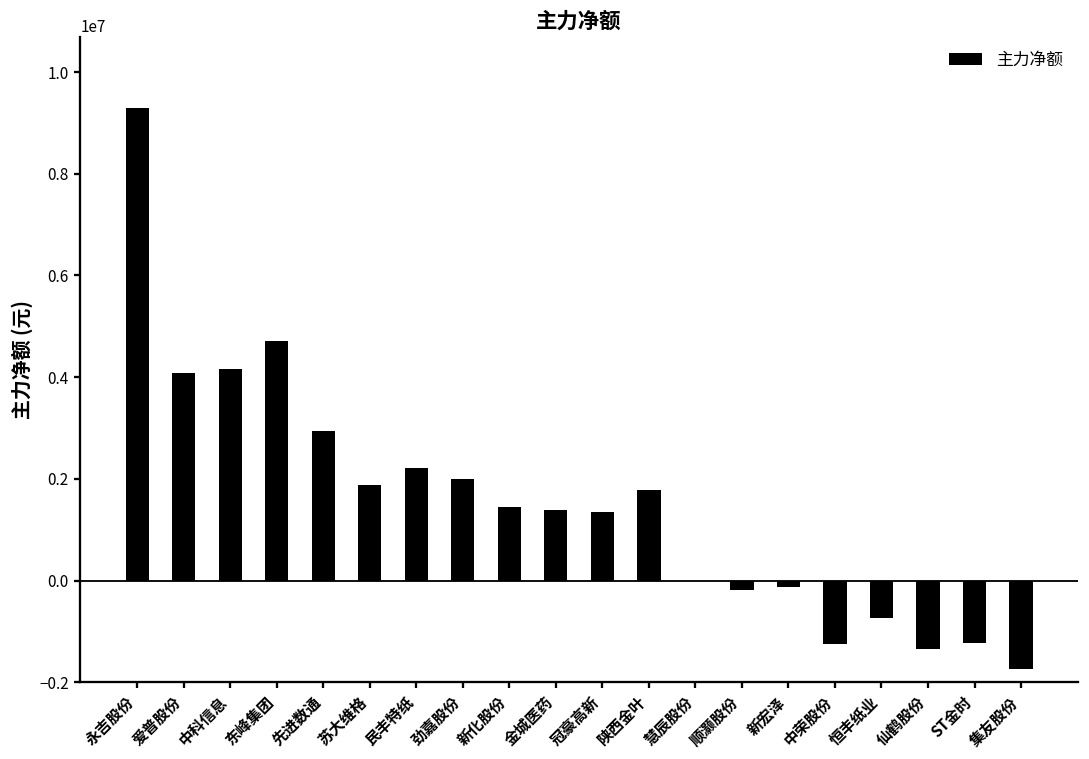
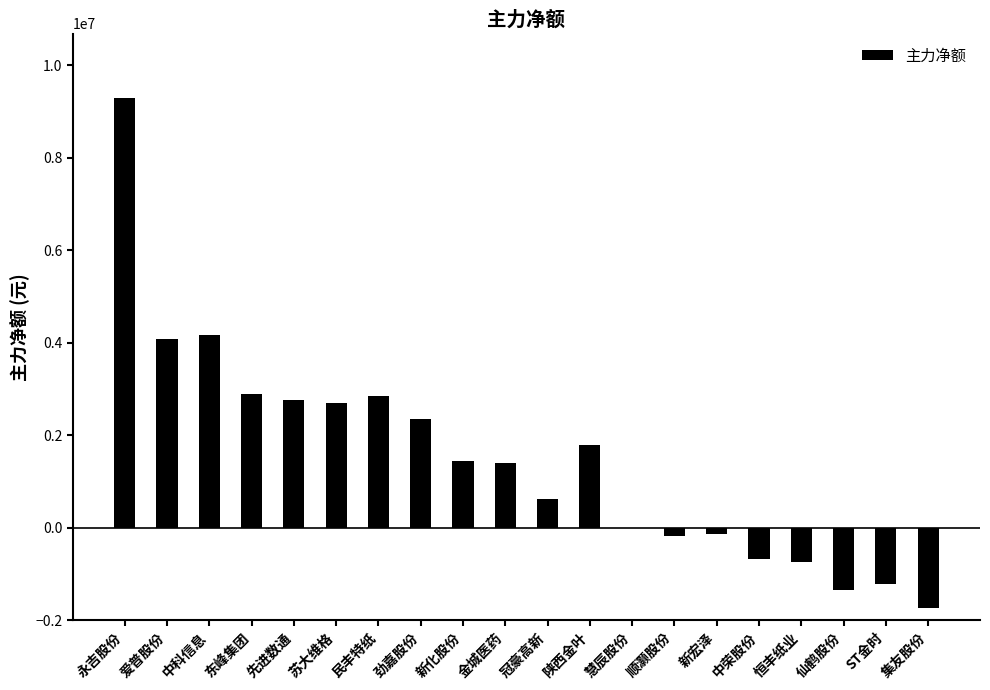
东峰集团: 4700000 -> 2900000
先进数通: 2900000 -> 2800000
苏大维格: 1900000 -> 2700000
民丰特纸: 2200000 -> 2800000
劲嘉股份: 2000000 -> 2400000
冠豪高新: 1400000 -> 600000
中荣股份: -1200000 -> -700000
